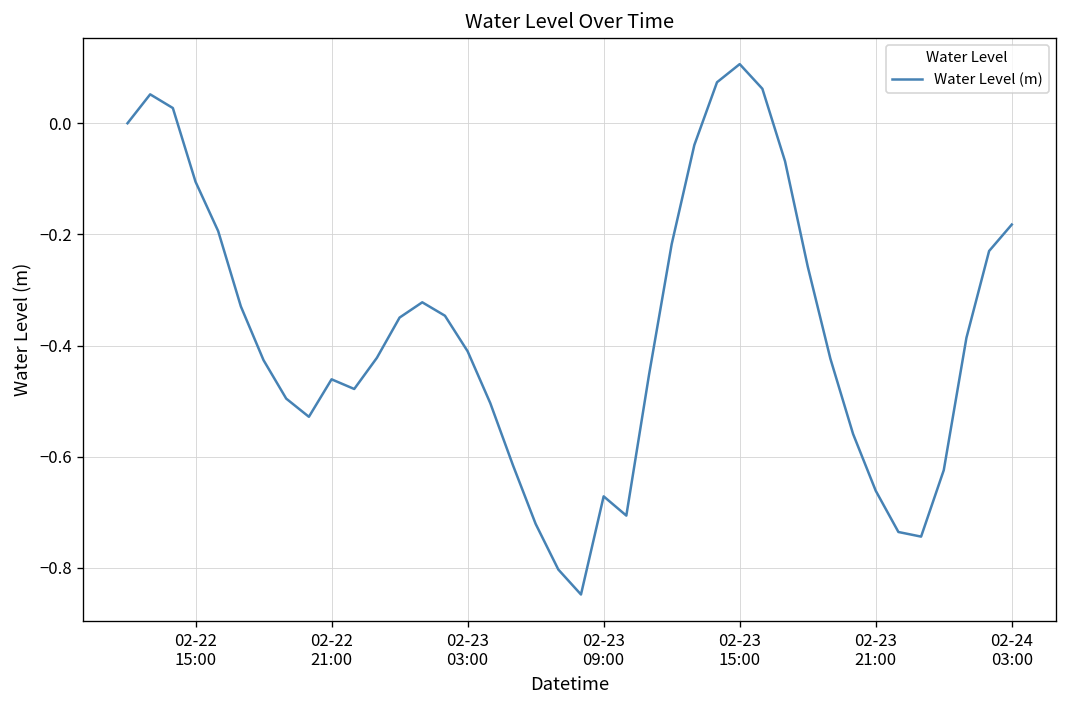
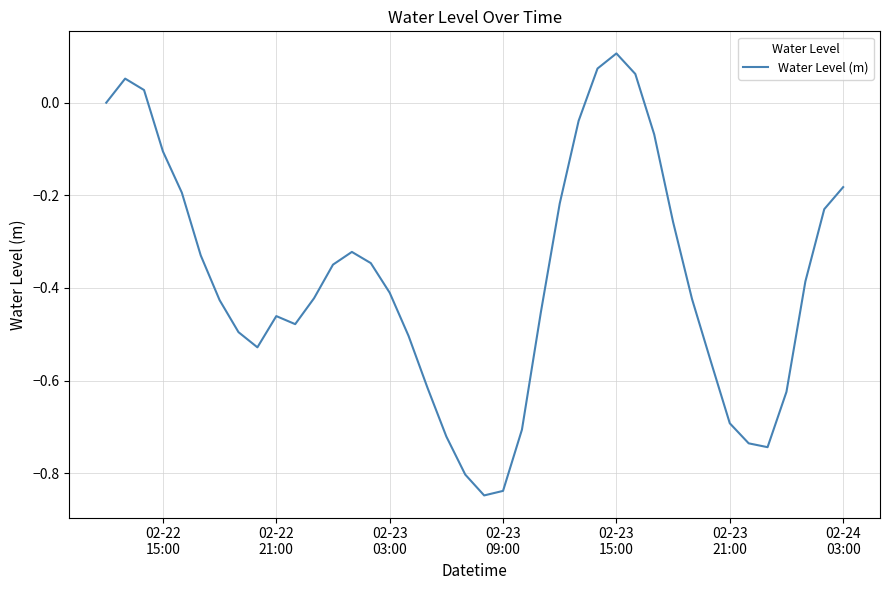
02-23 09:00: -0.67 -> -0.84
02-23 21:00: -0.66 -> -0.69
